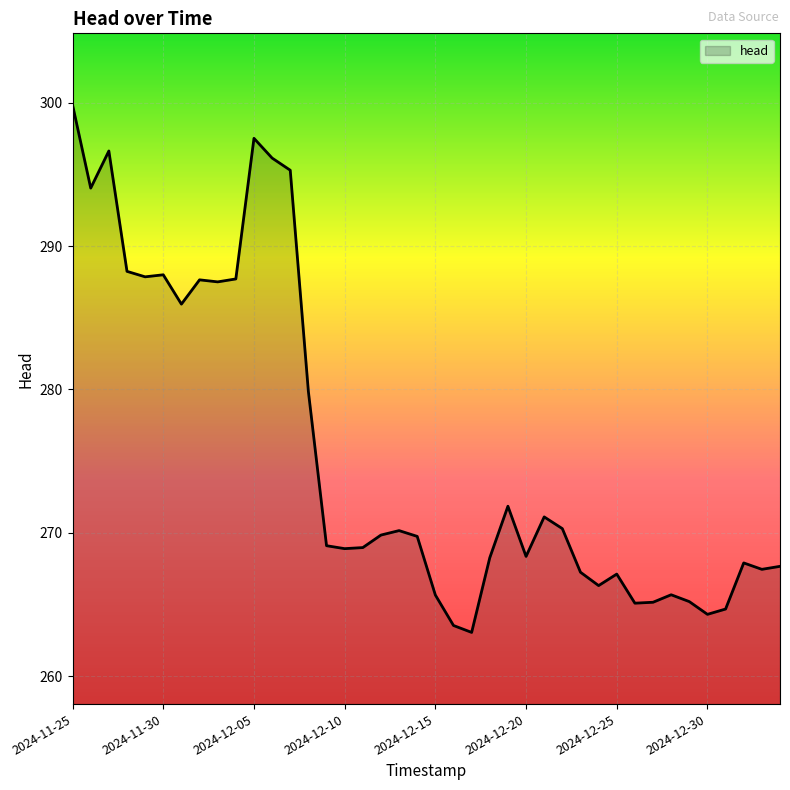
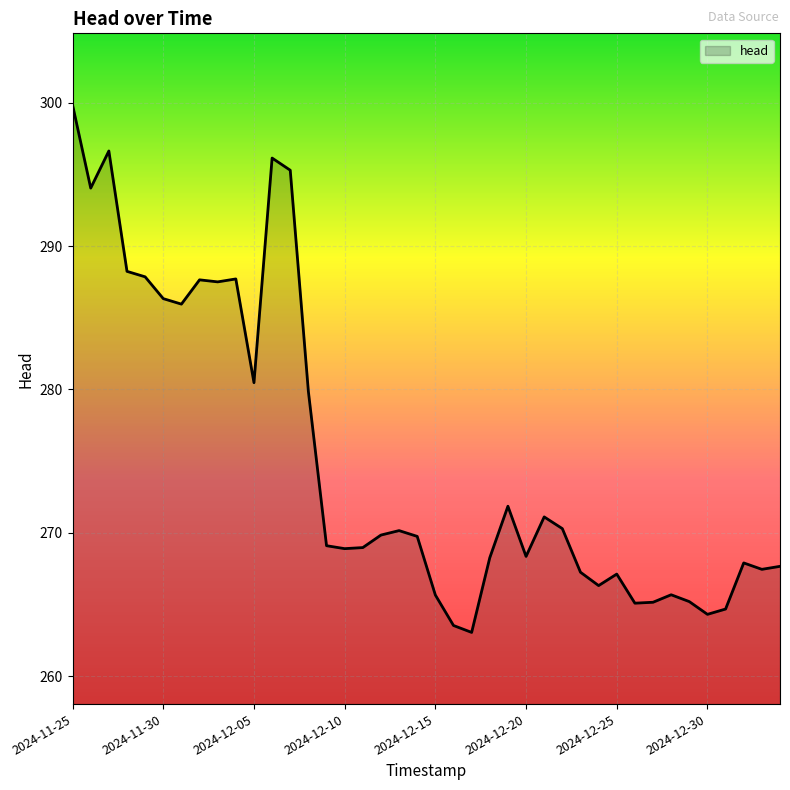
2024-11-30: 288.0 -> 286.3
2024-12-05: 297.5 -> 280.5
